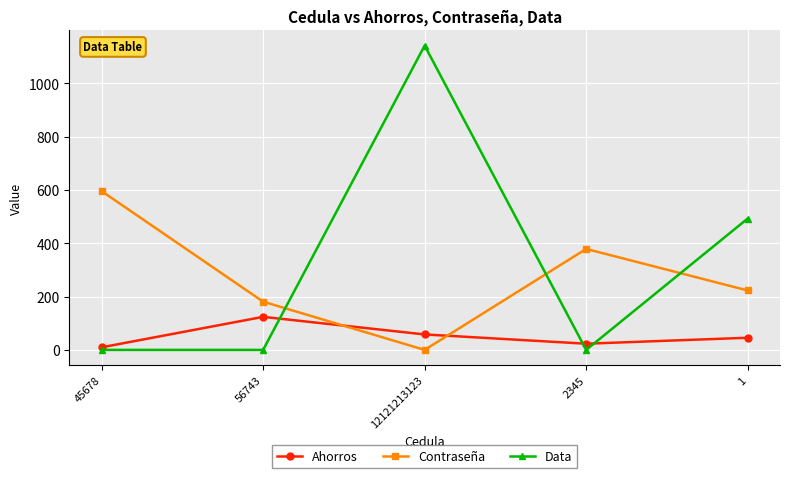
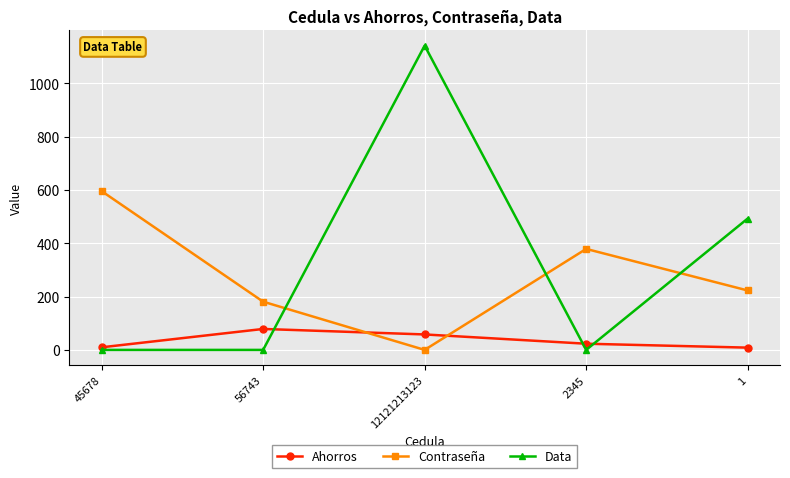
Ahorros, 56743: 120 -> 80
Ahorros, 1: 50 -> 10
